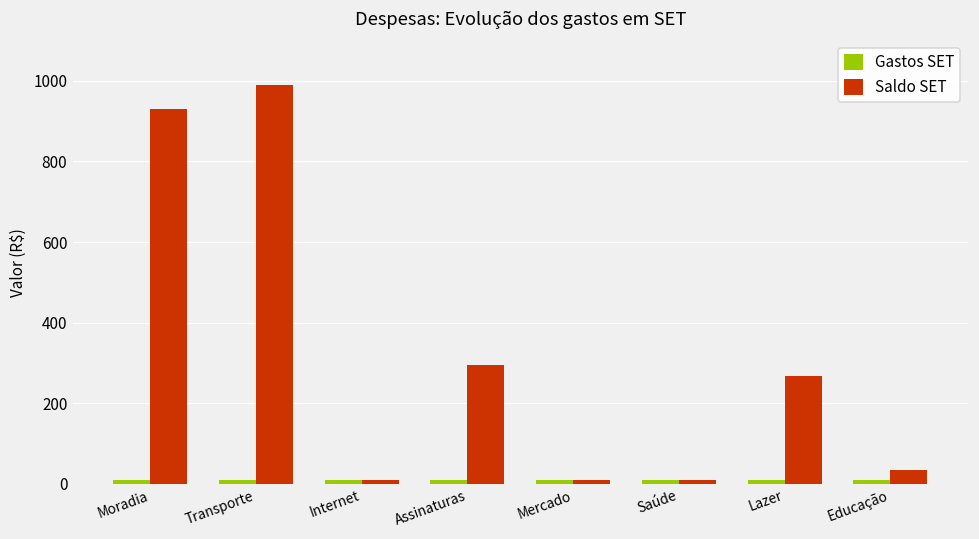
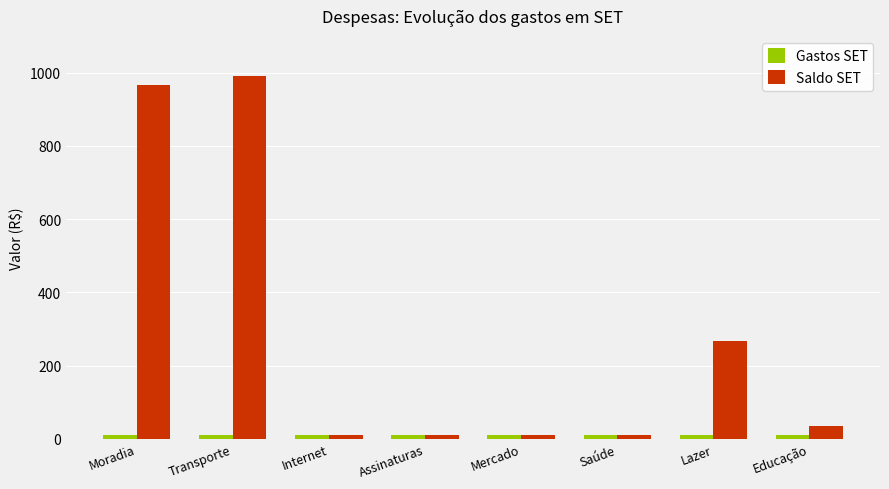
Saldo SET, Moradia: 930 -> 970
Saldo SET, Assinaturas: 290 -> 10
